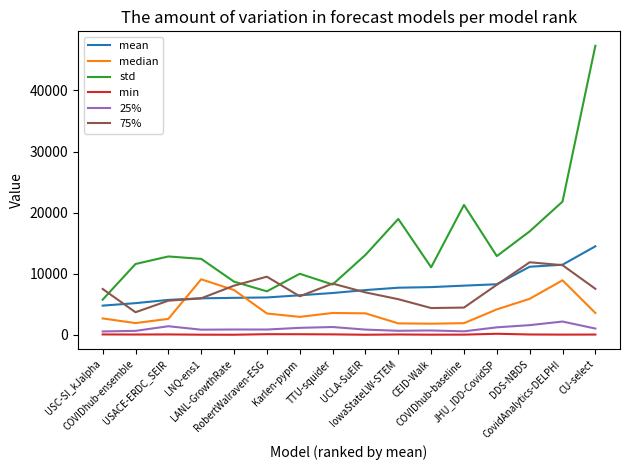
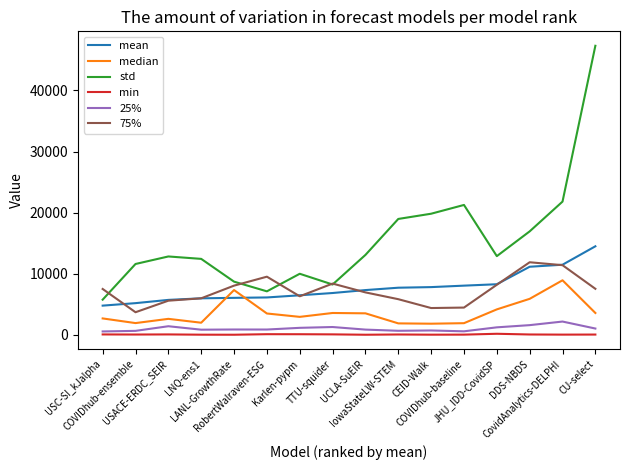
median, LNQ-ens1: 9000 -> 2000
std, CEID-Walk: 11000 -> 20000
